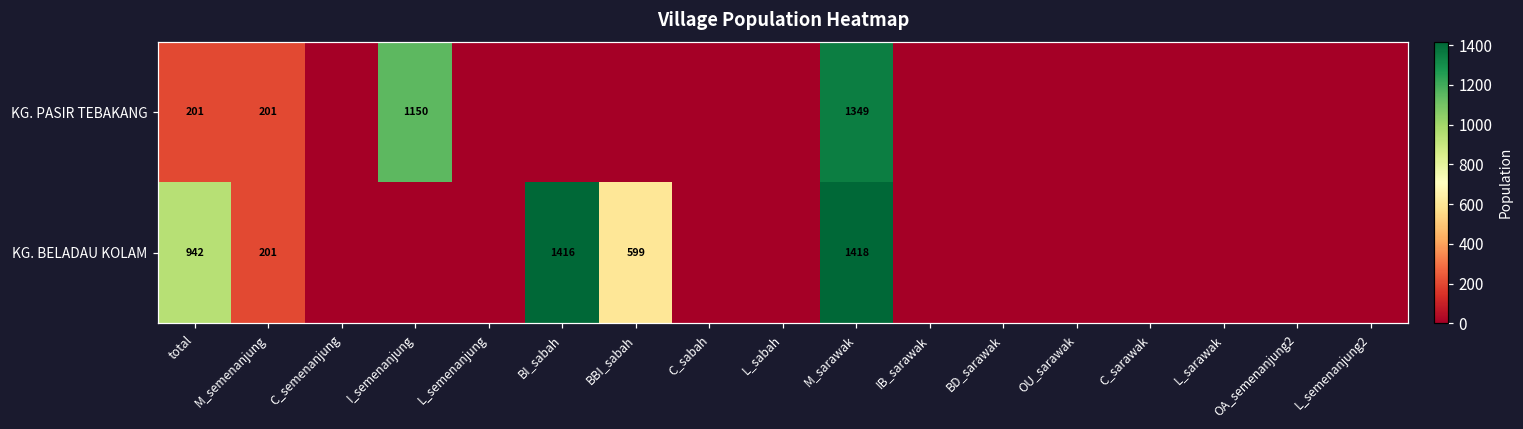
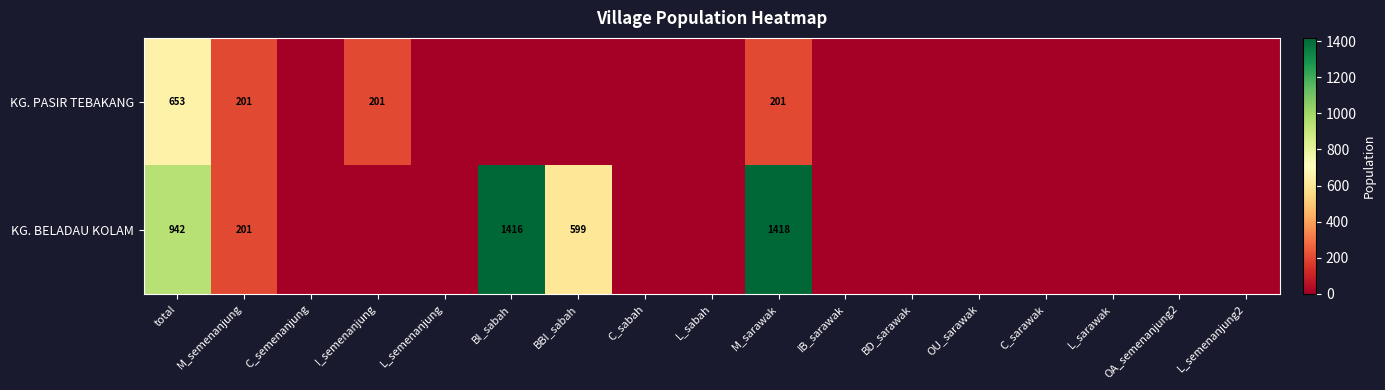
KG. PASIR TEBAKANG, total: 201 -> 653
KG. PASIR TEBAKANG, I_semenanjung: 1150 -> 201
KG. PASIR TEBAKANG, M_sarawak: 1349 -> 201
